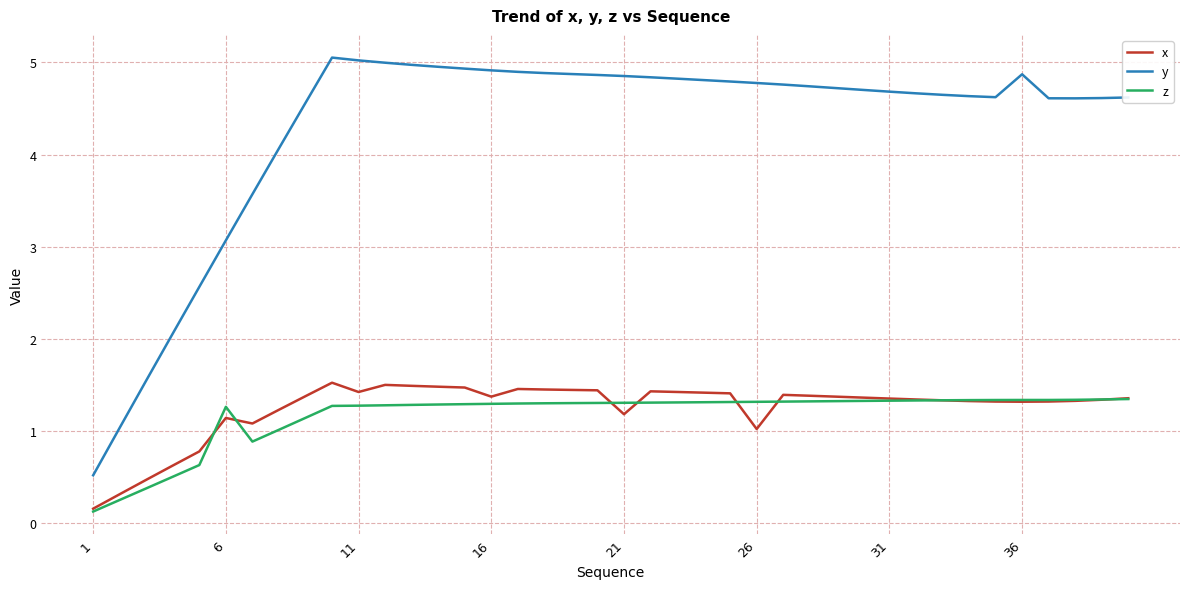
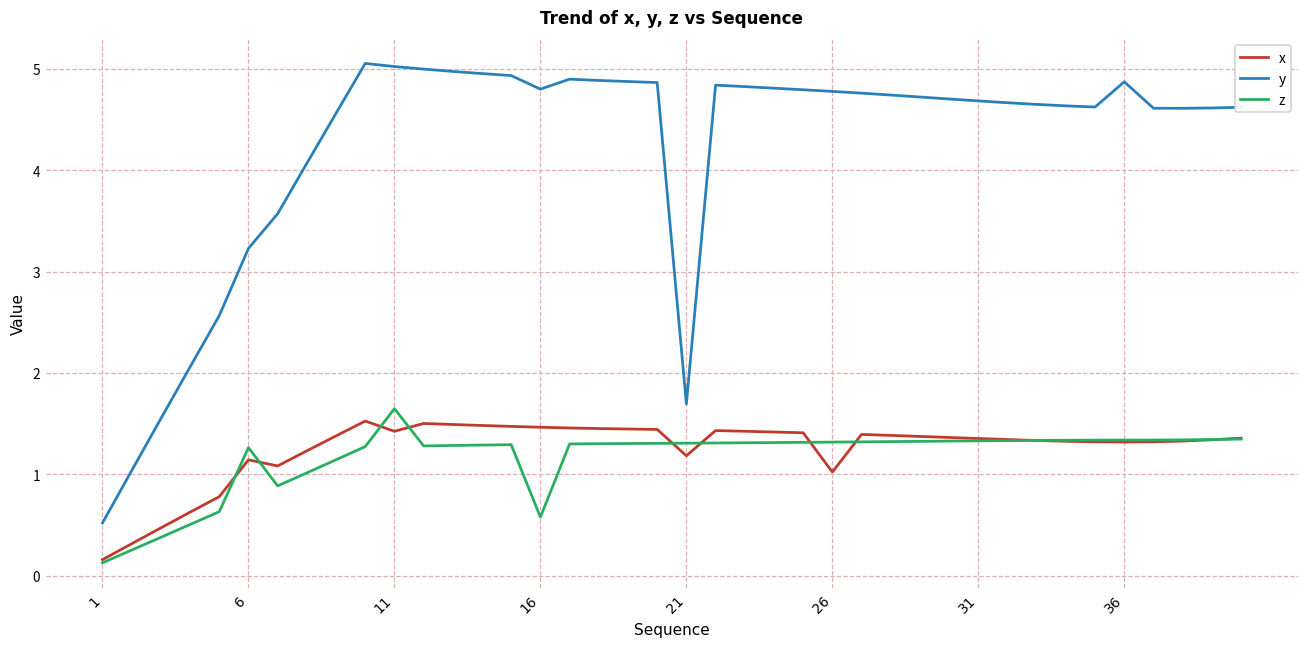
y, 6: 3.1 -> 3.2
z, 11: 1.3 -> 1.6
x, 16: 1.4 -> 1.5
y, 16: 4.9 -> 4.8
z, 16: 1.3 -> 0.6
y, 21: 4.9 -> 1.7
